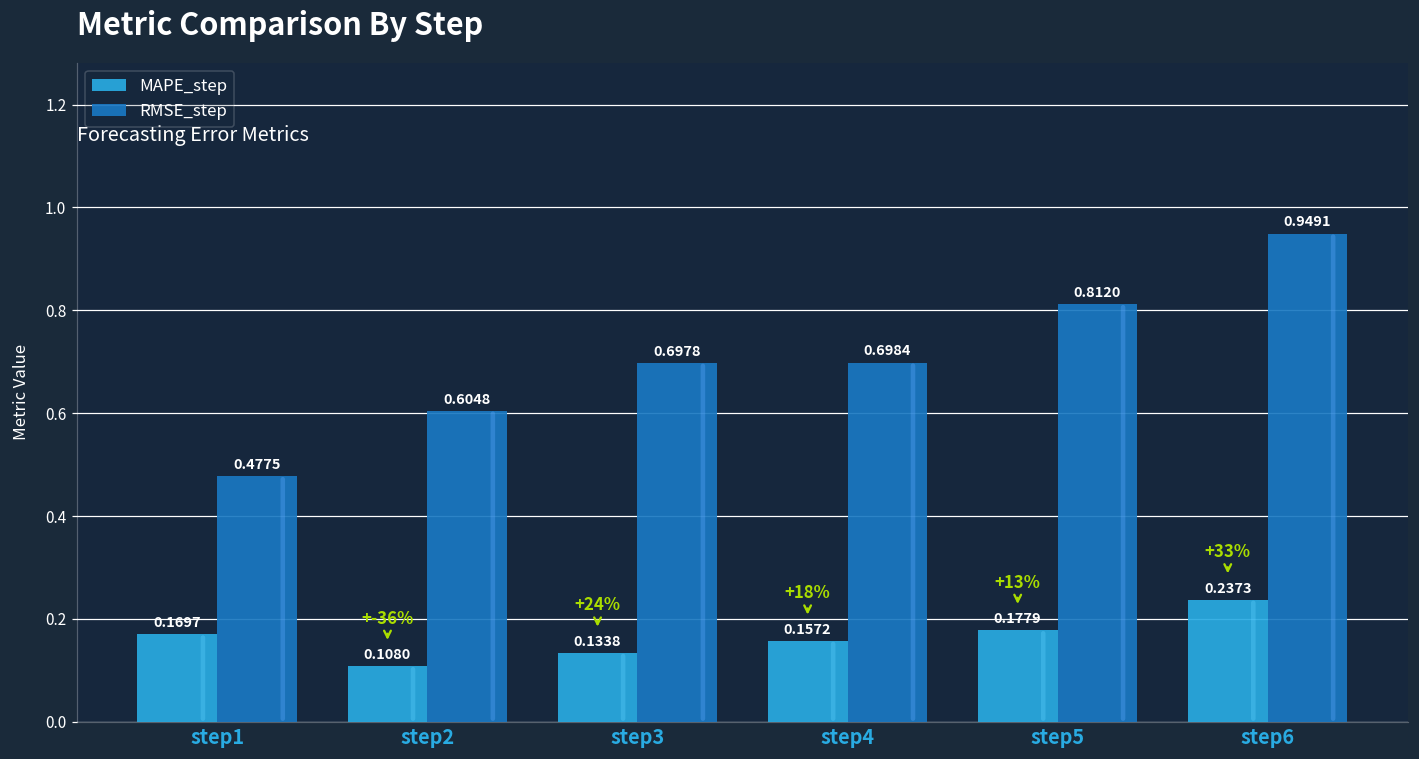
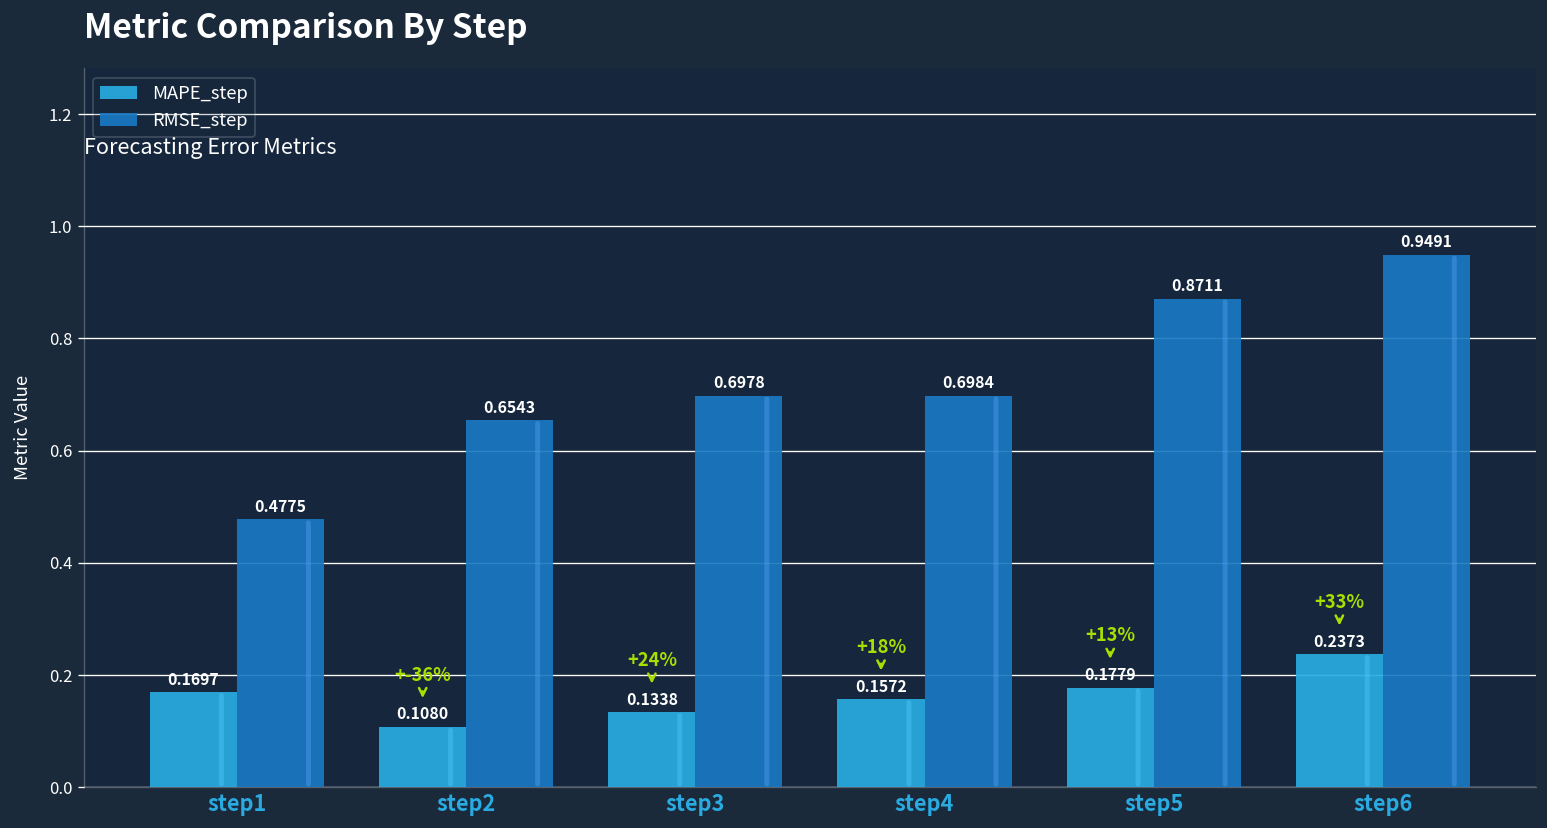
RMSE_step, step2: 0.6048 -> 0.6543
RMSE_step, step5: 0.8120 -> 0.8711
